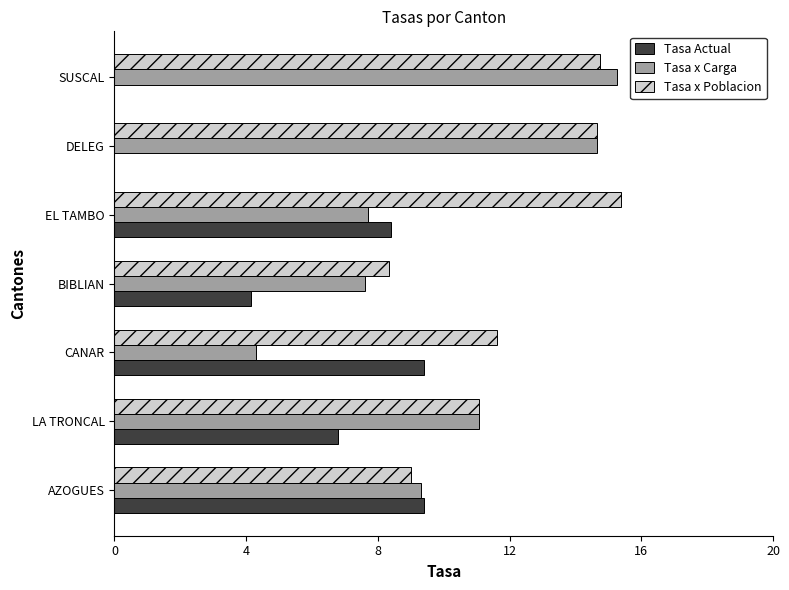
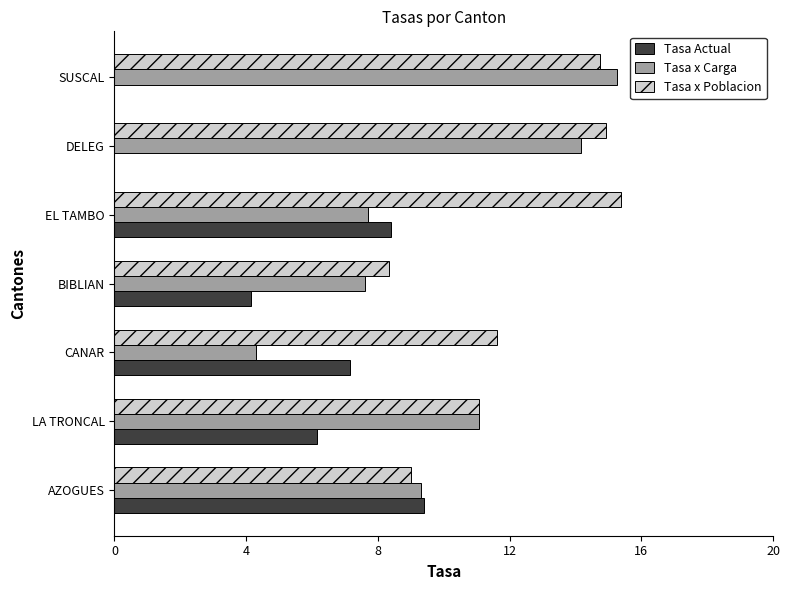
Tasa x Poblacion, DELEG: 14.6 -> 14.9
Tasa x Carga, DELEG: 14.6 -> 14.2
Tasa Actual, CANAR: 9.4 -> 7.2
Tasa Actual, LA TRONCAL: 6.8 -> 6.1
